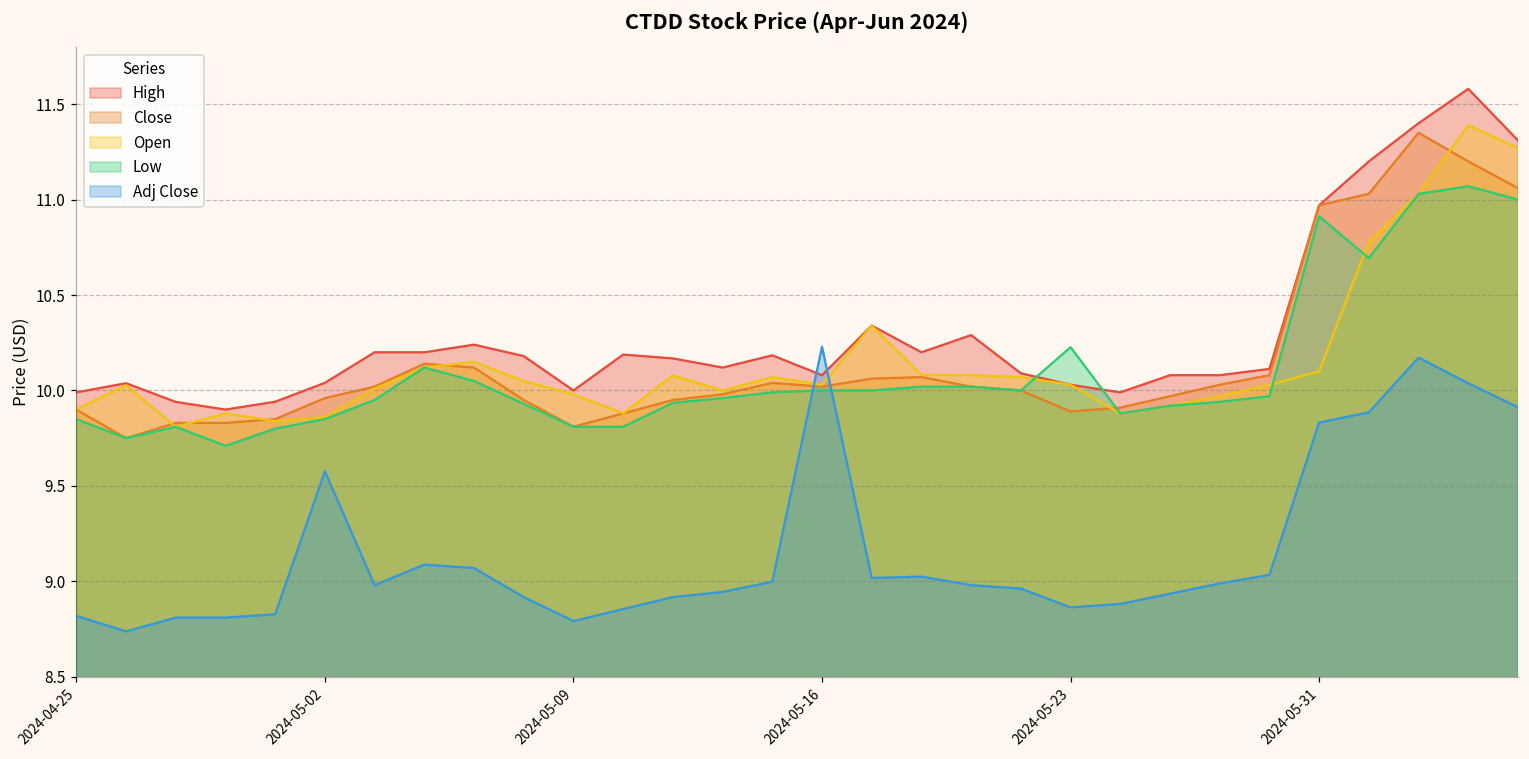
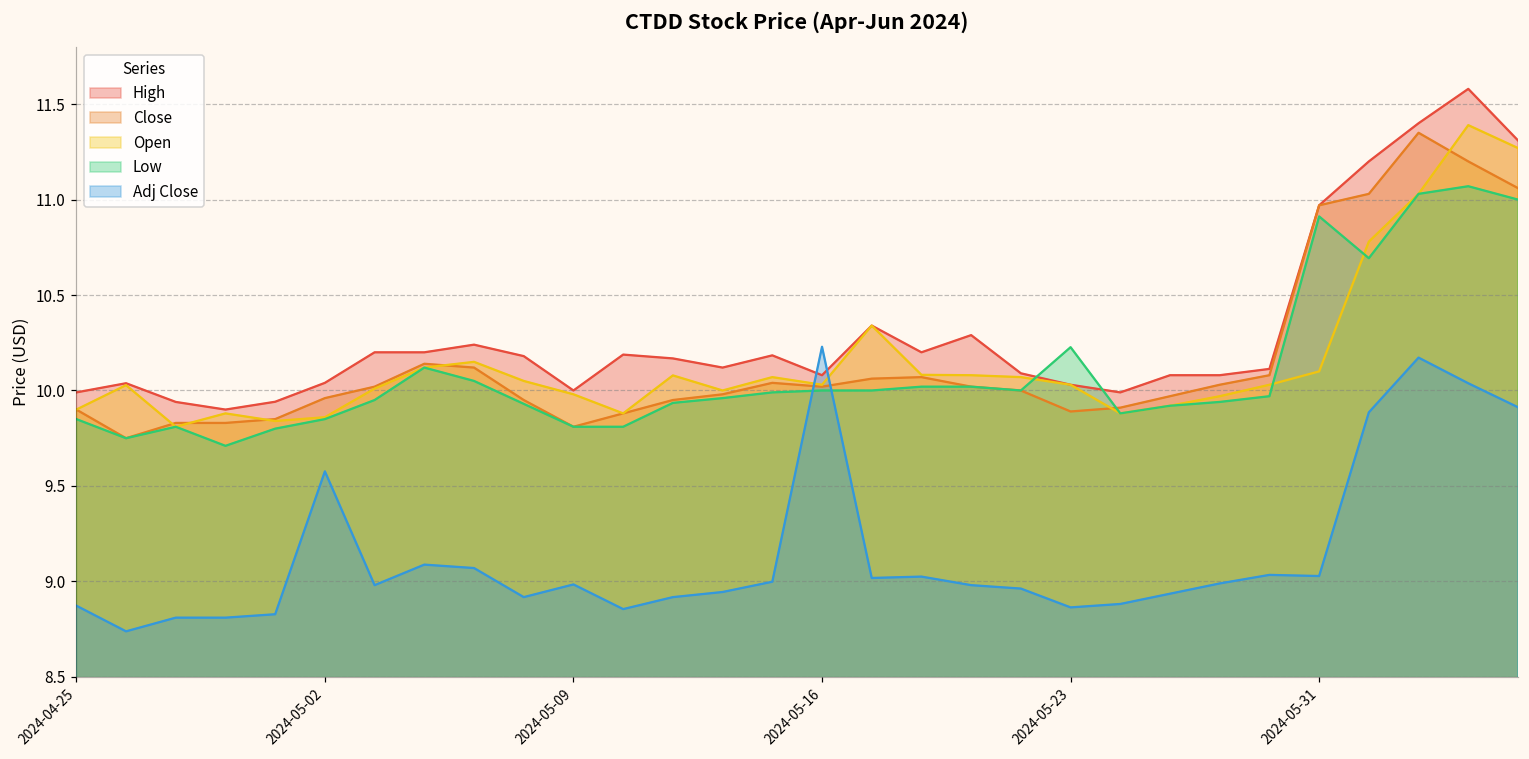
Adj Close, 2024-04-25: 8.82 -> 8.87
Adj Close, 2024-05-09: 8.79 -> 8.98
Adj Close, 2024-05-31: 9.83 -> 9.03
